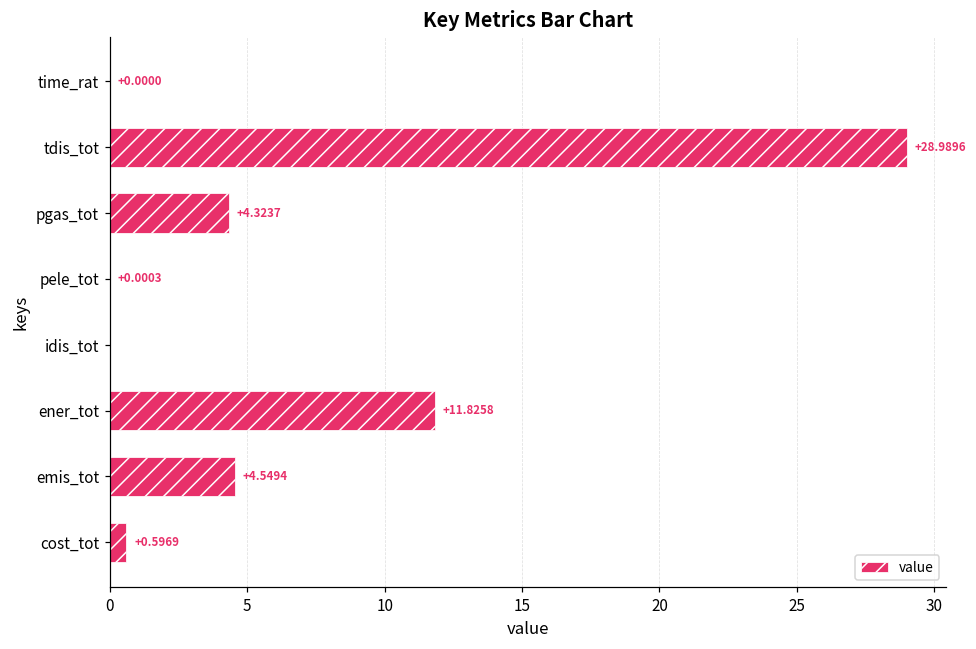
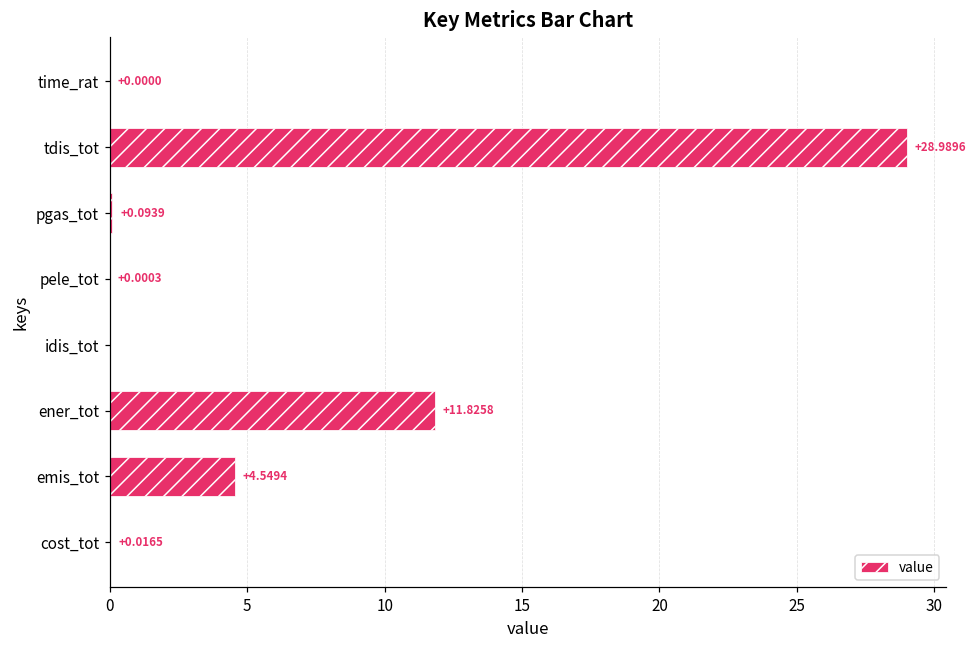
pgas_tot: +4.3237 -> +0.0939
cost_tot: +0.5969 -> +0.0165
